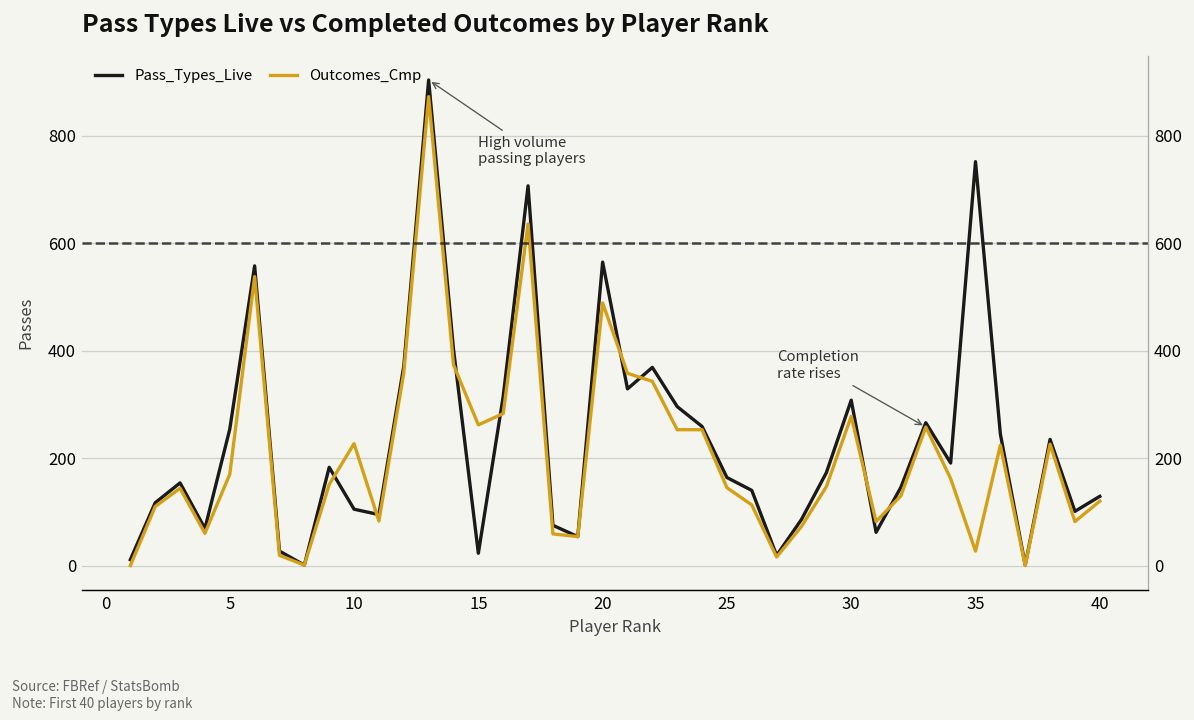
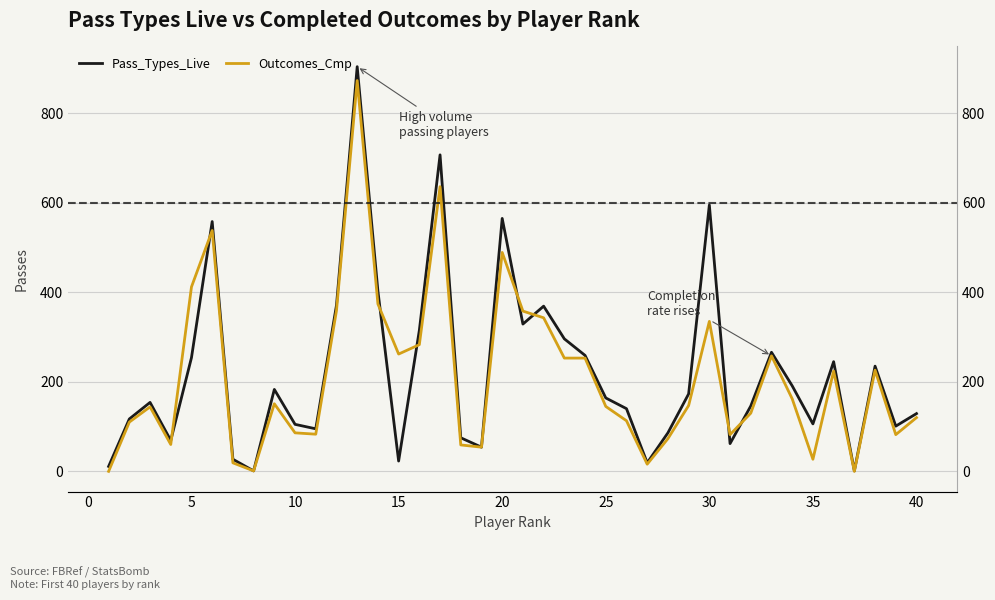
Outcomes_Cmp, 5: 170 -> 410
Outcomes_Cmp, 10: 230 -> 90
Pass_Types_Live, 30: 310 -> 600
Outcomes_Cmp, 30: 280 -> 340
Pass_Types_Live, 35: 750 -> 110
